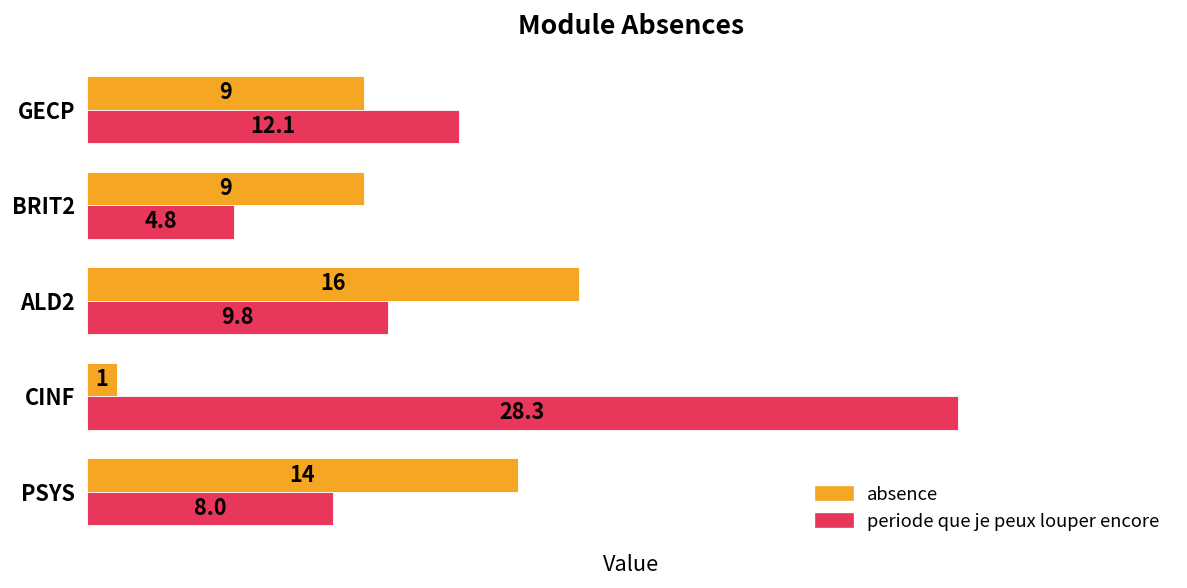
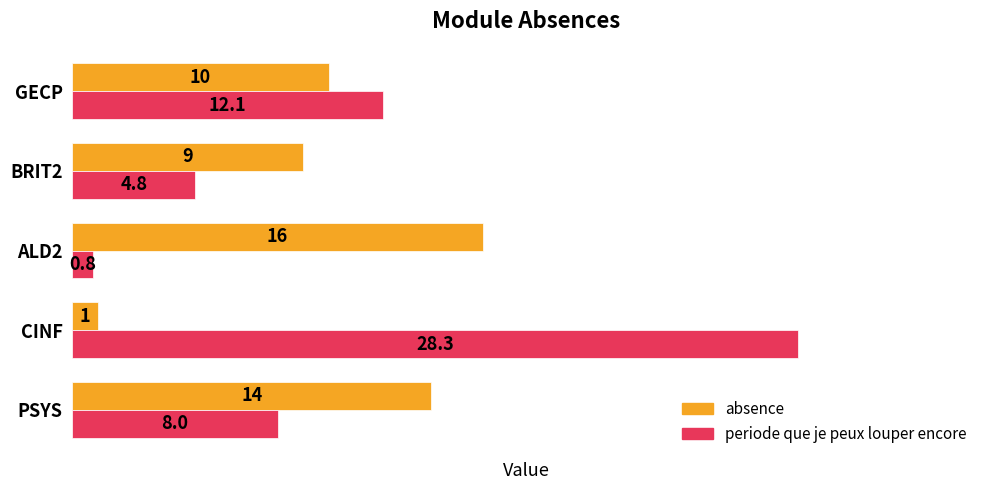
absence, GECP: 9 -> 10
periode que je peux louper encore, ALD2: 9.8 -> 0.8
